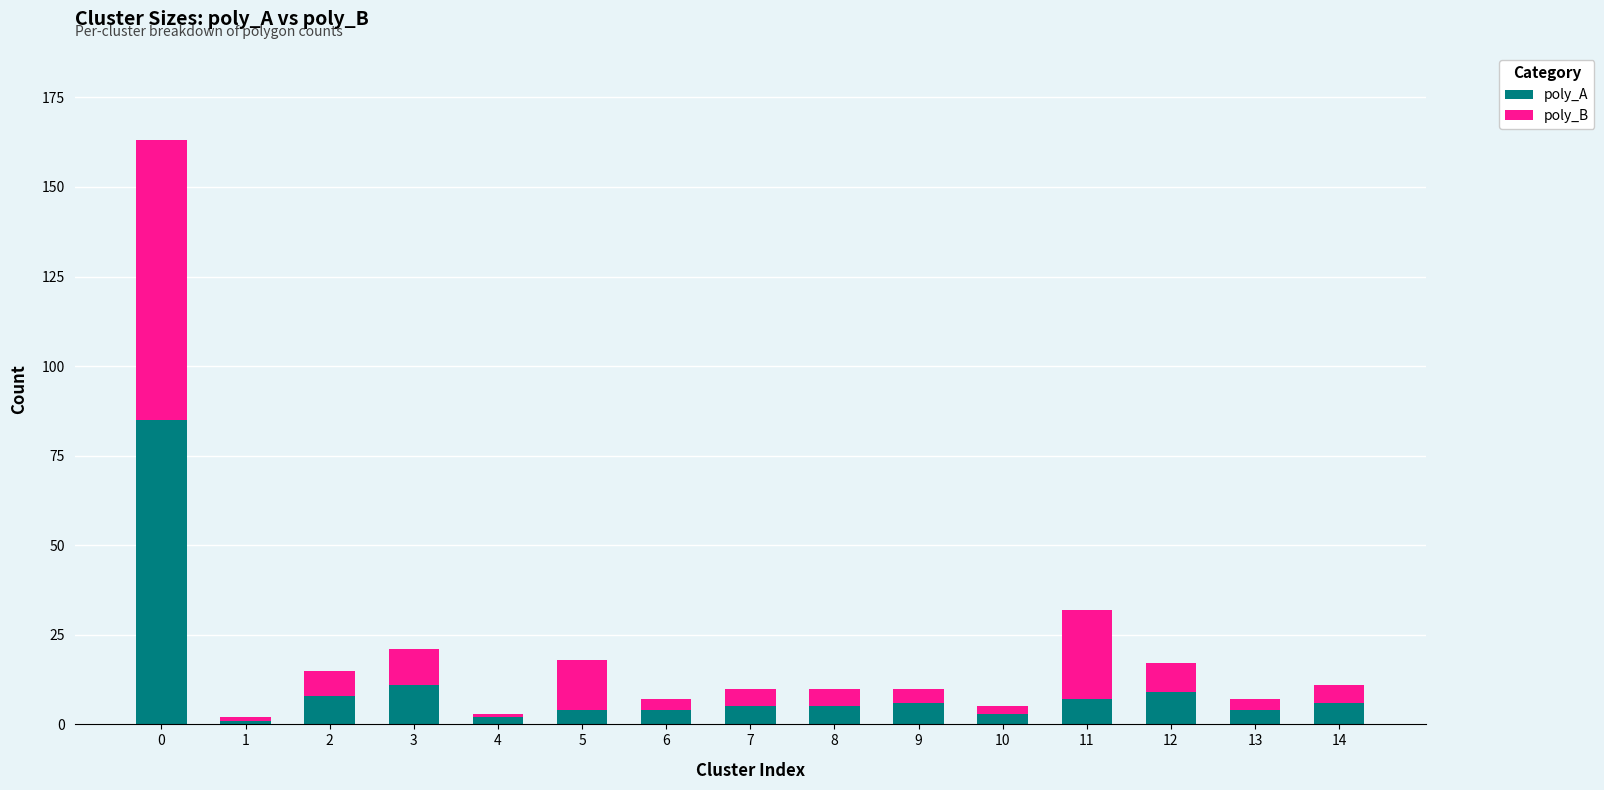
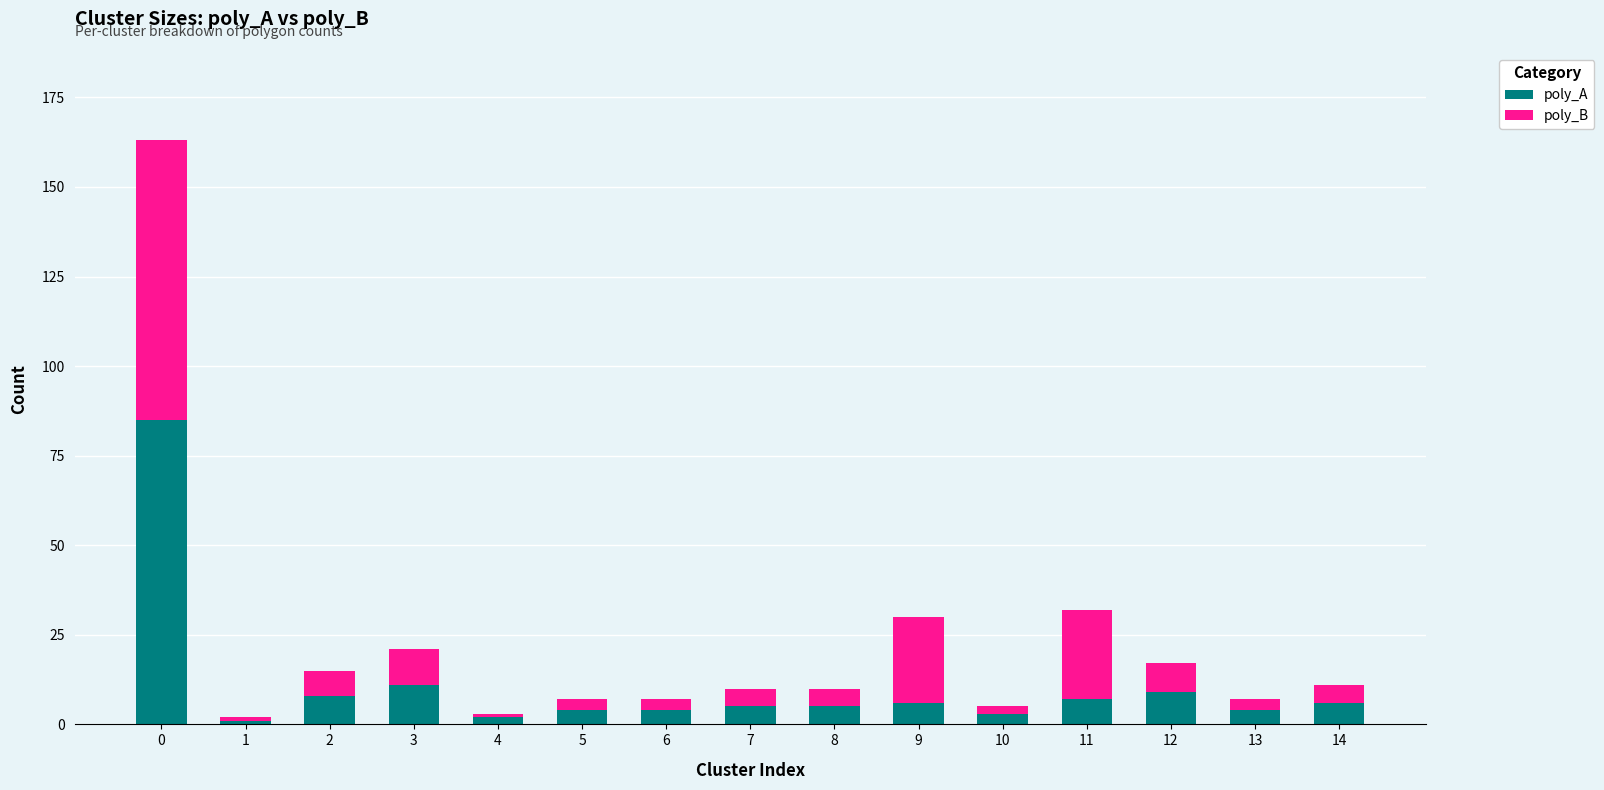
poly_B, 5: 14 -> 3
poly_B, 9: 4 -> 24
